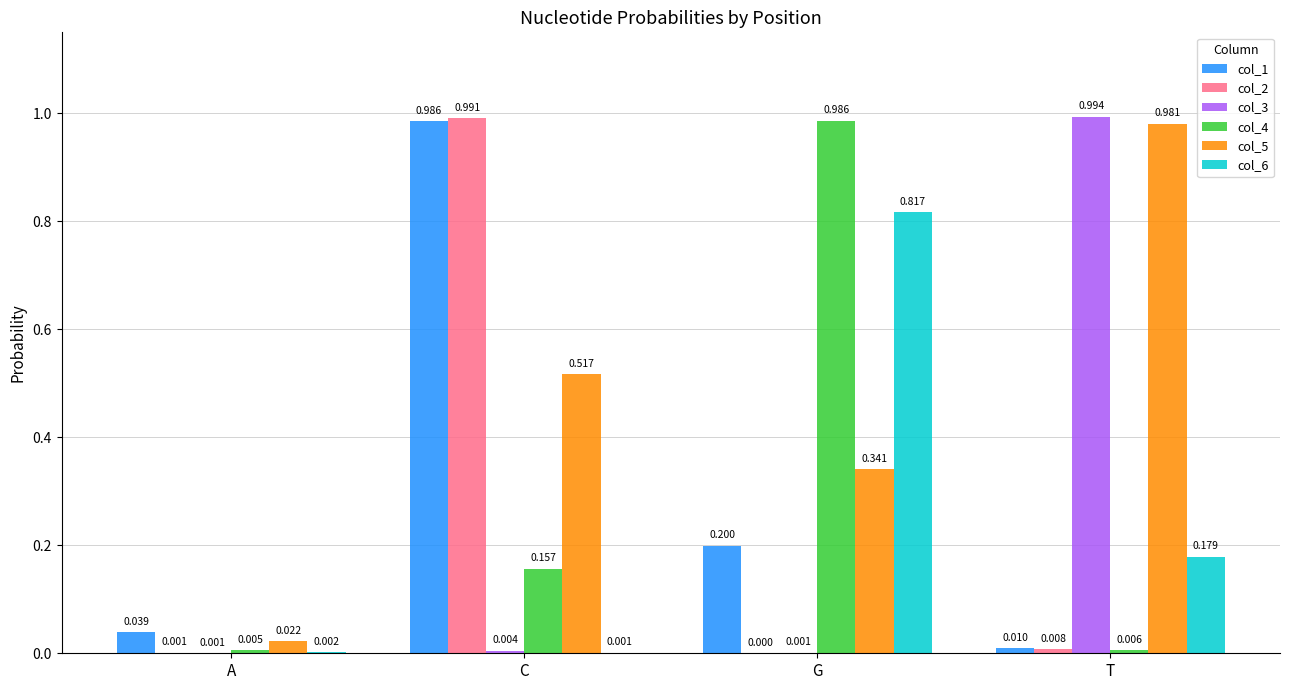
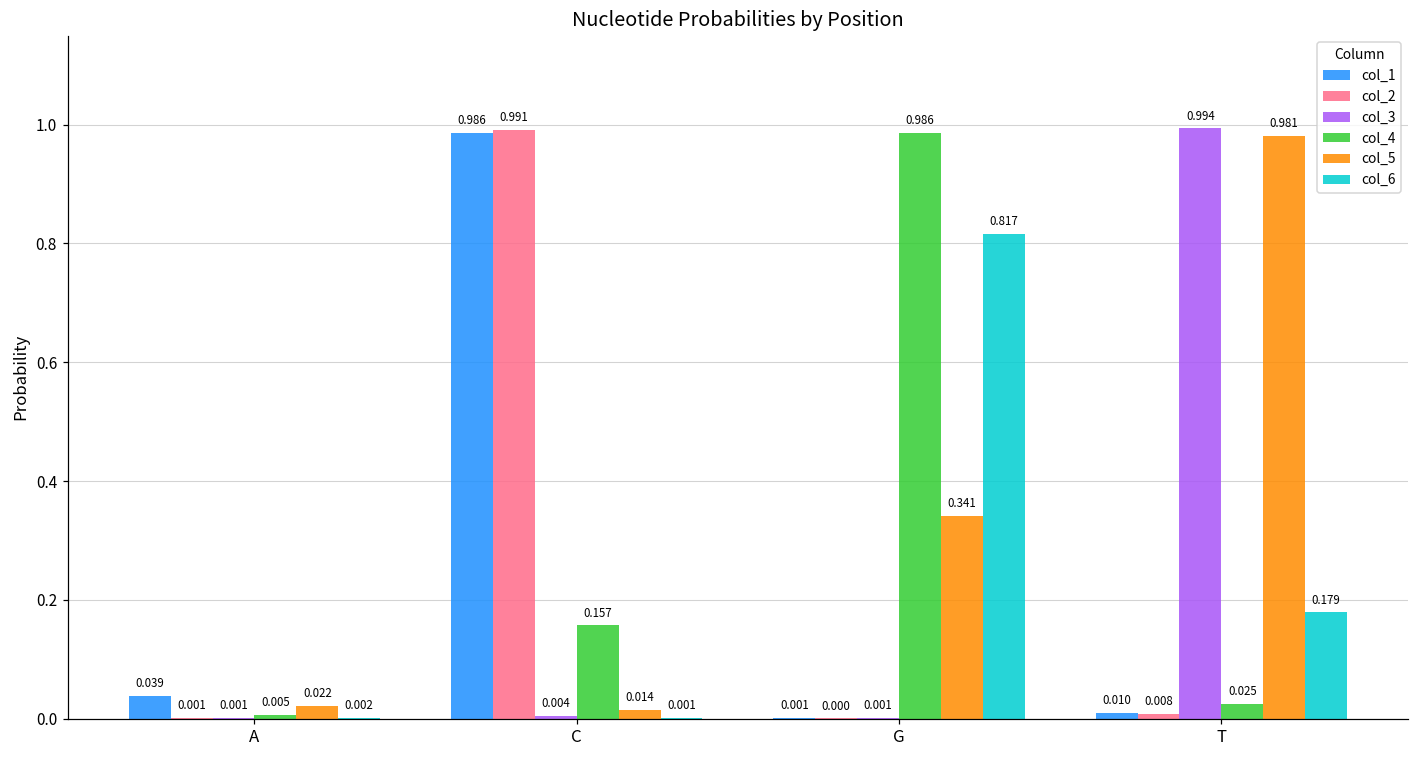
col_5, C: 0.517 -> 0.014
col_1, G: 0.200 -> 0.001
col_4, T: 0.006 -> 0.025
